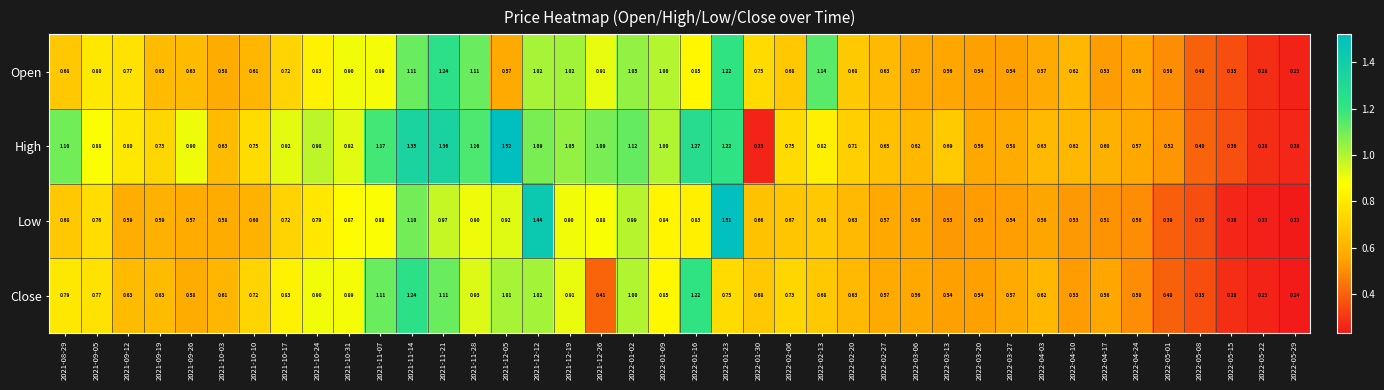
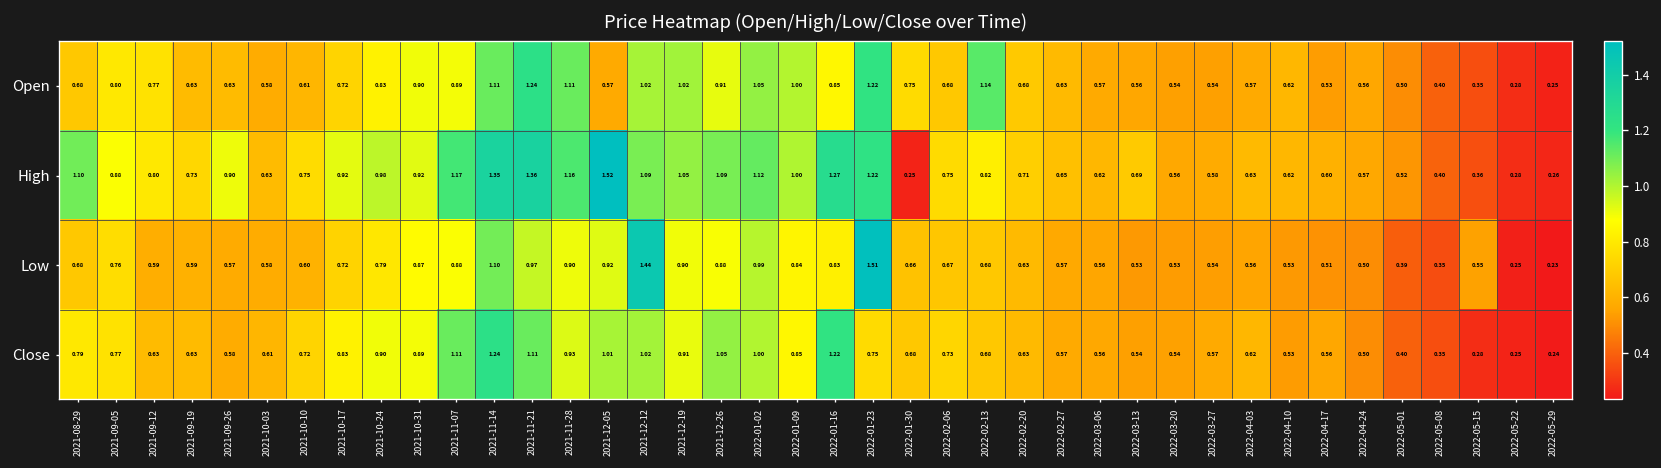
Low, 2022-05-15: 0.26 -> 0.55
Close, 2021-12-26: 0.41 -> 1.05
